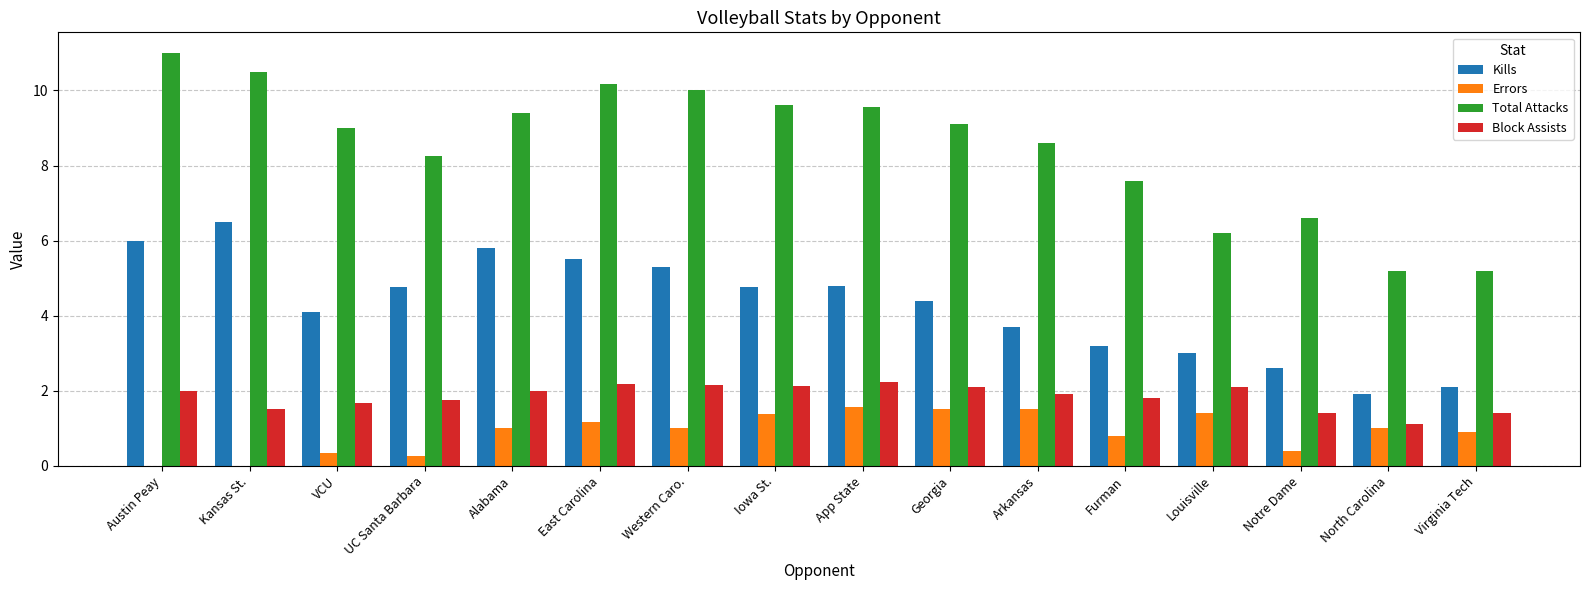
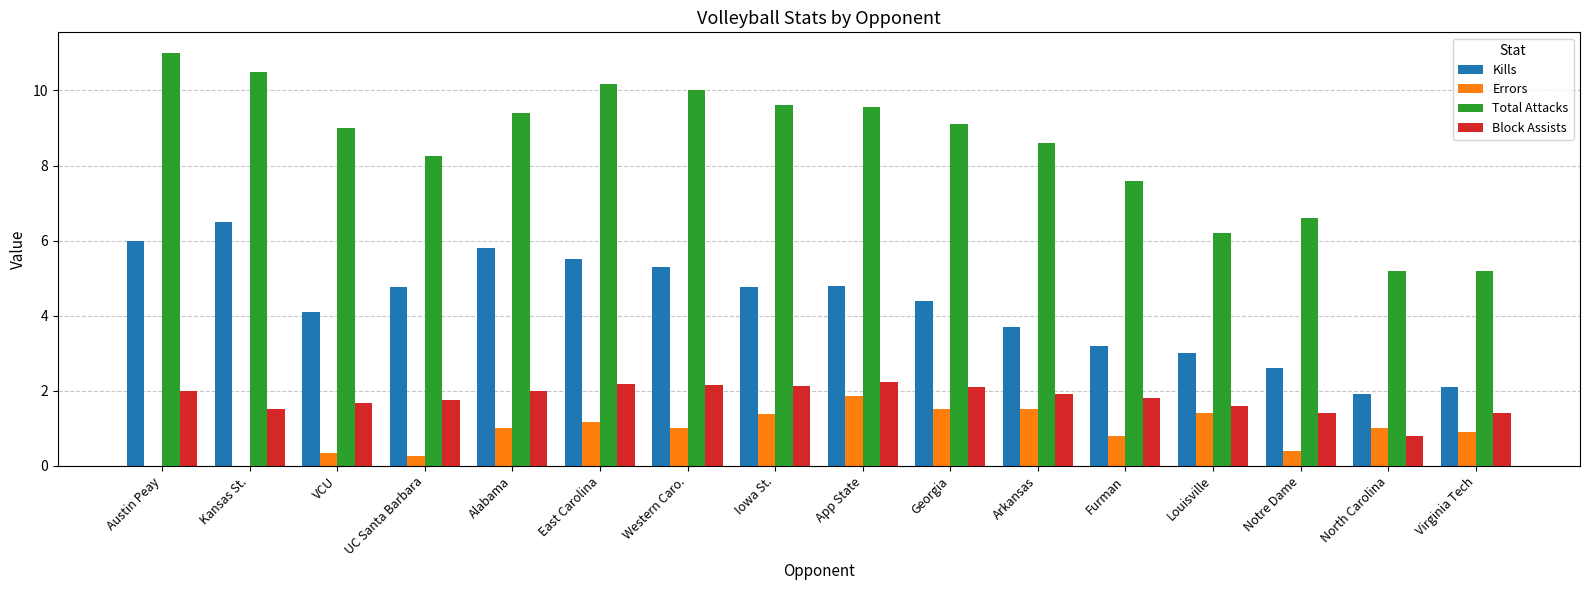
Errors, App State: 1.6 -> 1.9
Block Assists, Louisville: 2.1 -> 1.6
Block Assists, North Carolina: 1.1 -> 0.8
